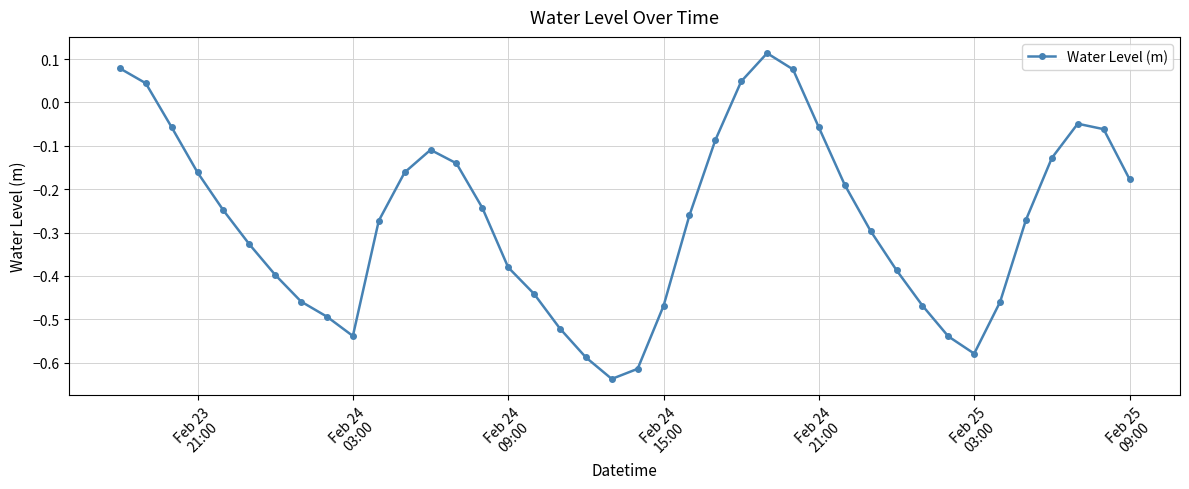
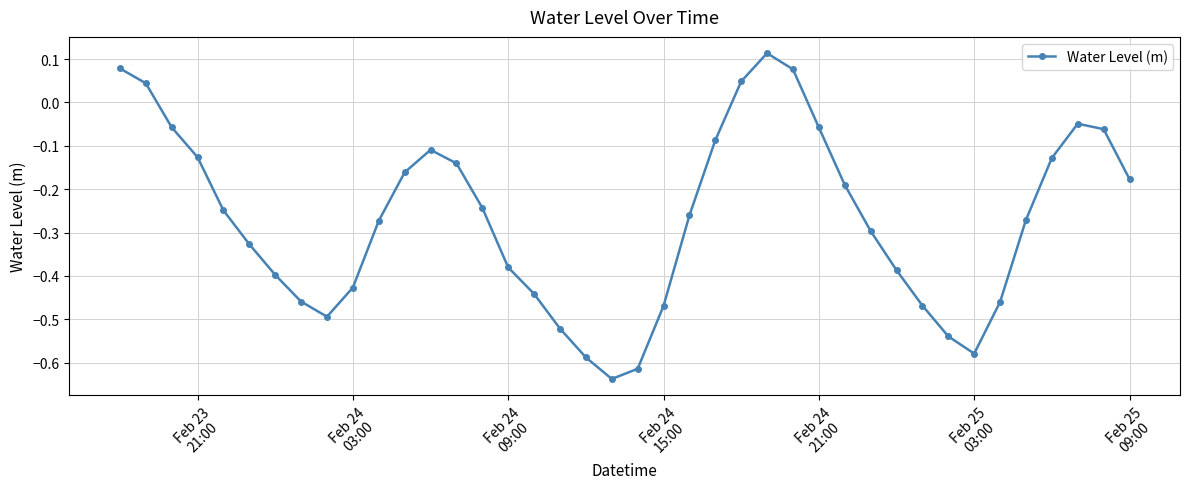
Feb 23 21:00: -0.16 -> -0.13
Feb 24 03:00: -0.54 -> -0.43
